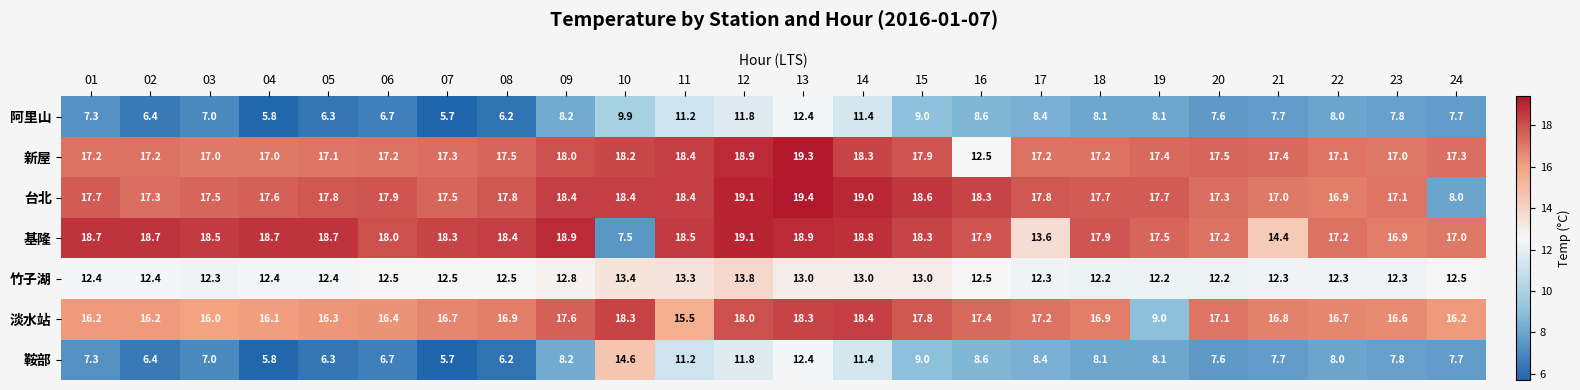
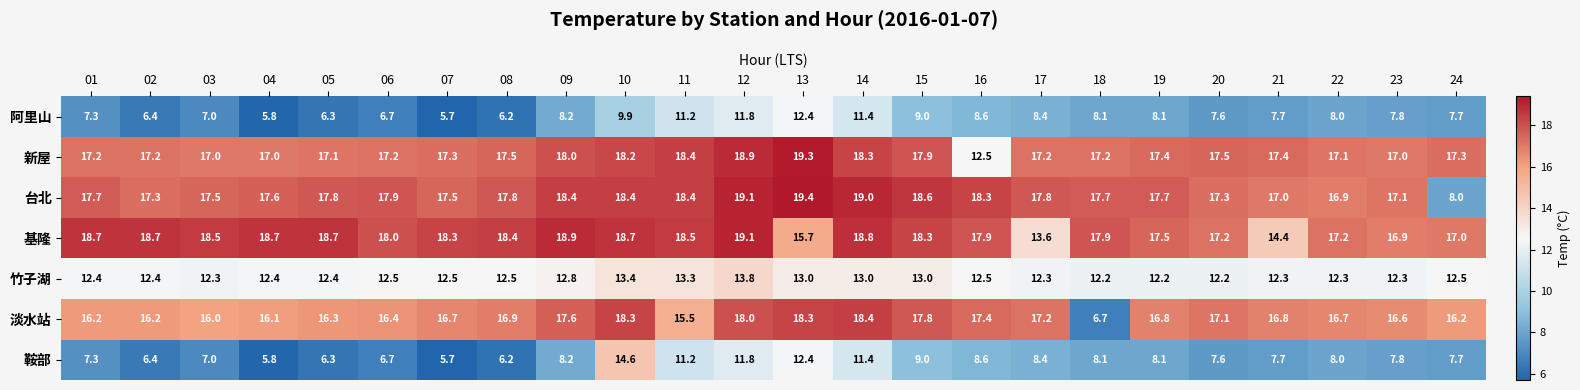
基隆, 10: 7.5 -> 18.7
基隆, 13: 18.9 -> 15.7
淡水站, 18: 16.9 -> 6.7
淡水站, 19: 9.0 -> 16.8
